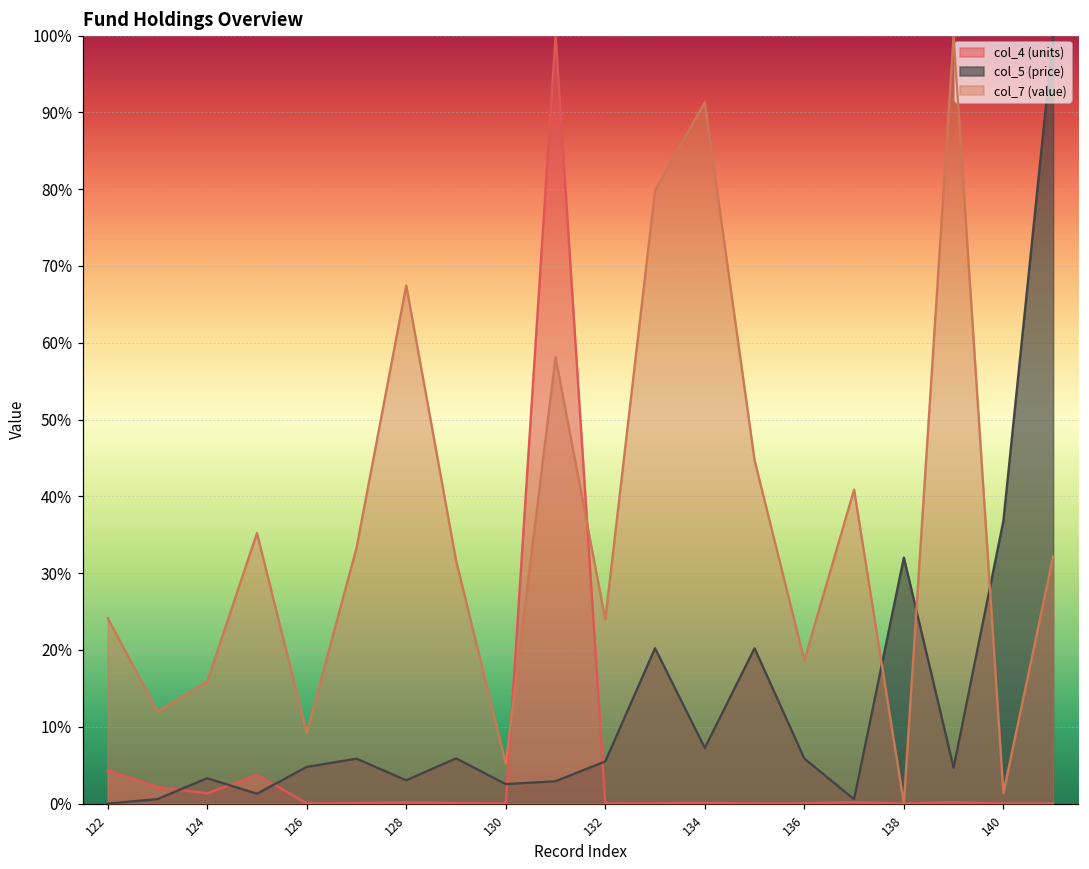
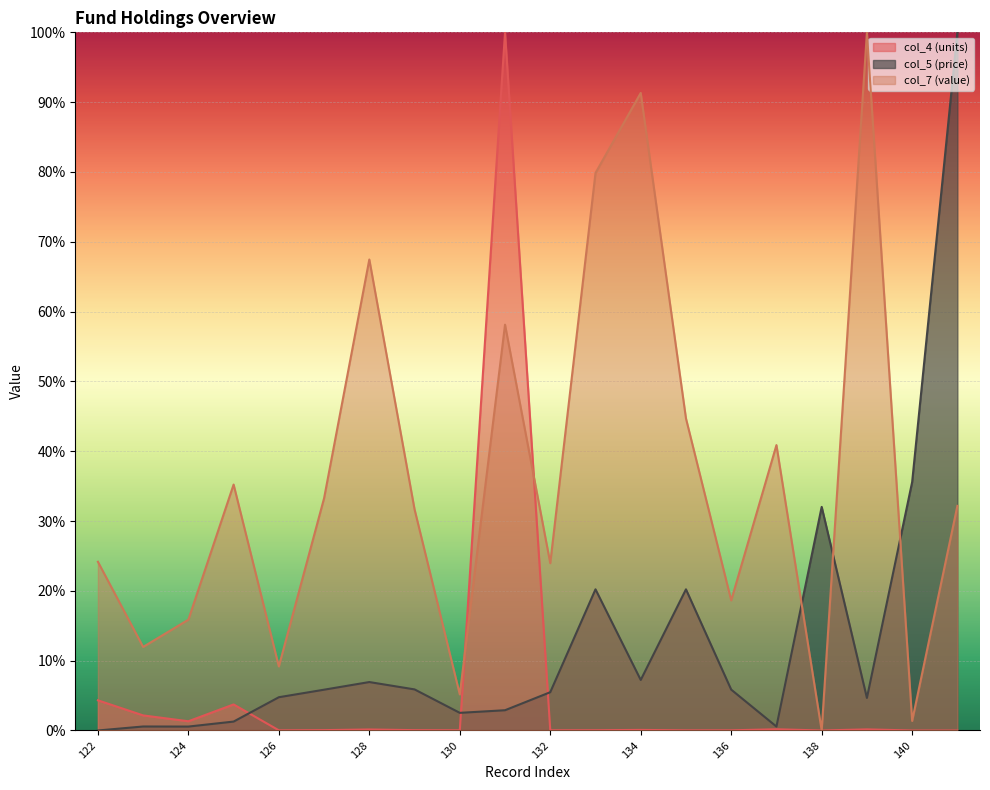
col_5 (price), 124: 3% -> 1%
col_5 (price), 128: 3% -> 7%
col_5 (price), 140: 37% -> 36%
